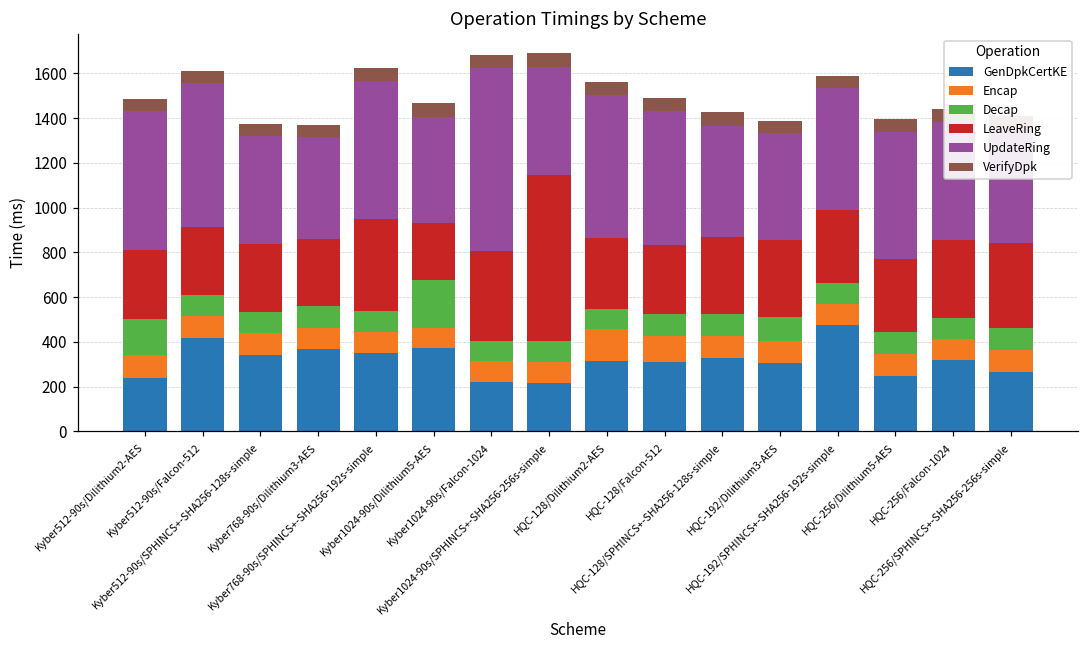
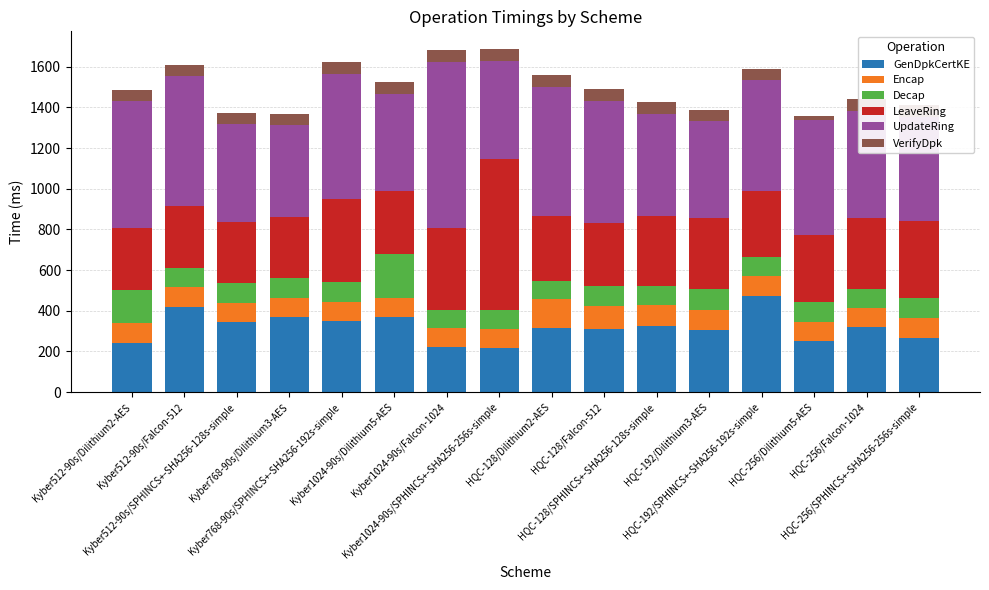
LeaveRing, Kyber1024-90s/Dilithium5-AES: 250 -> 310
VerifyDpk, HQC-256/Dilithium5-AES: 60 -> 20
